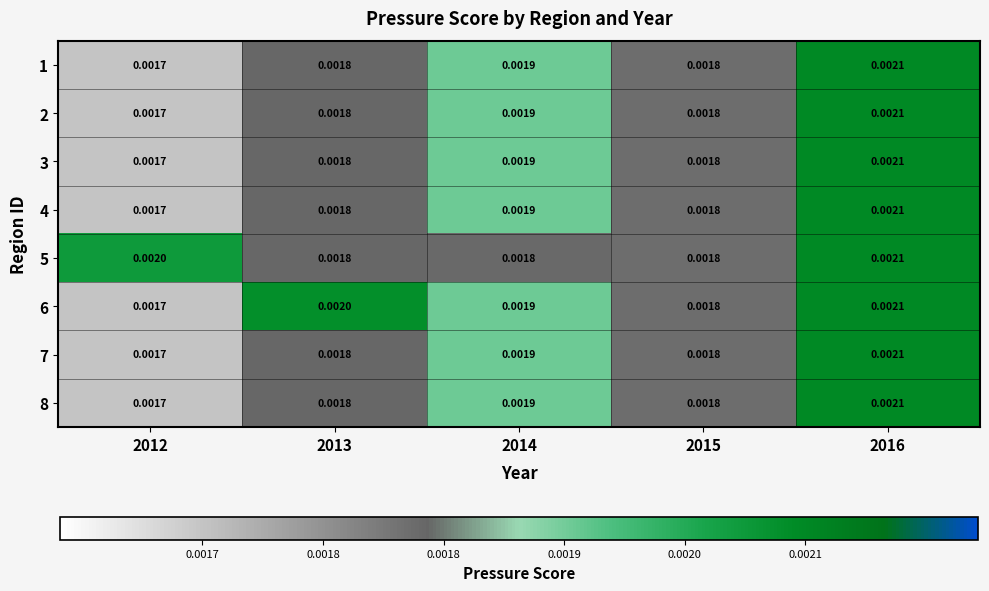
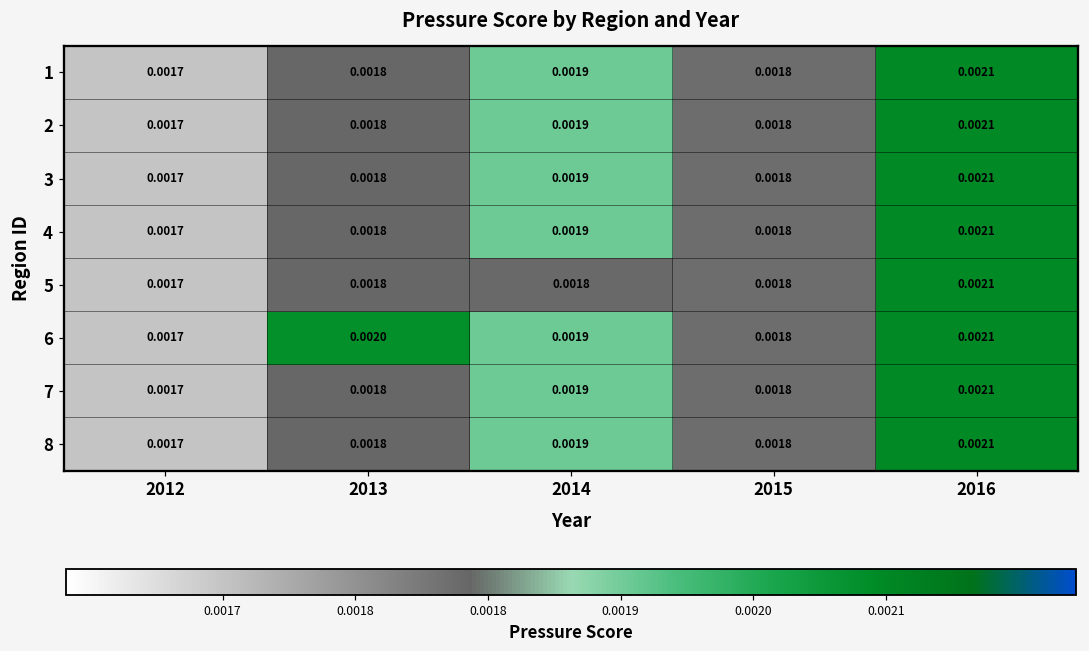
5, 2012: 0.0020 -> 0.0017
